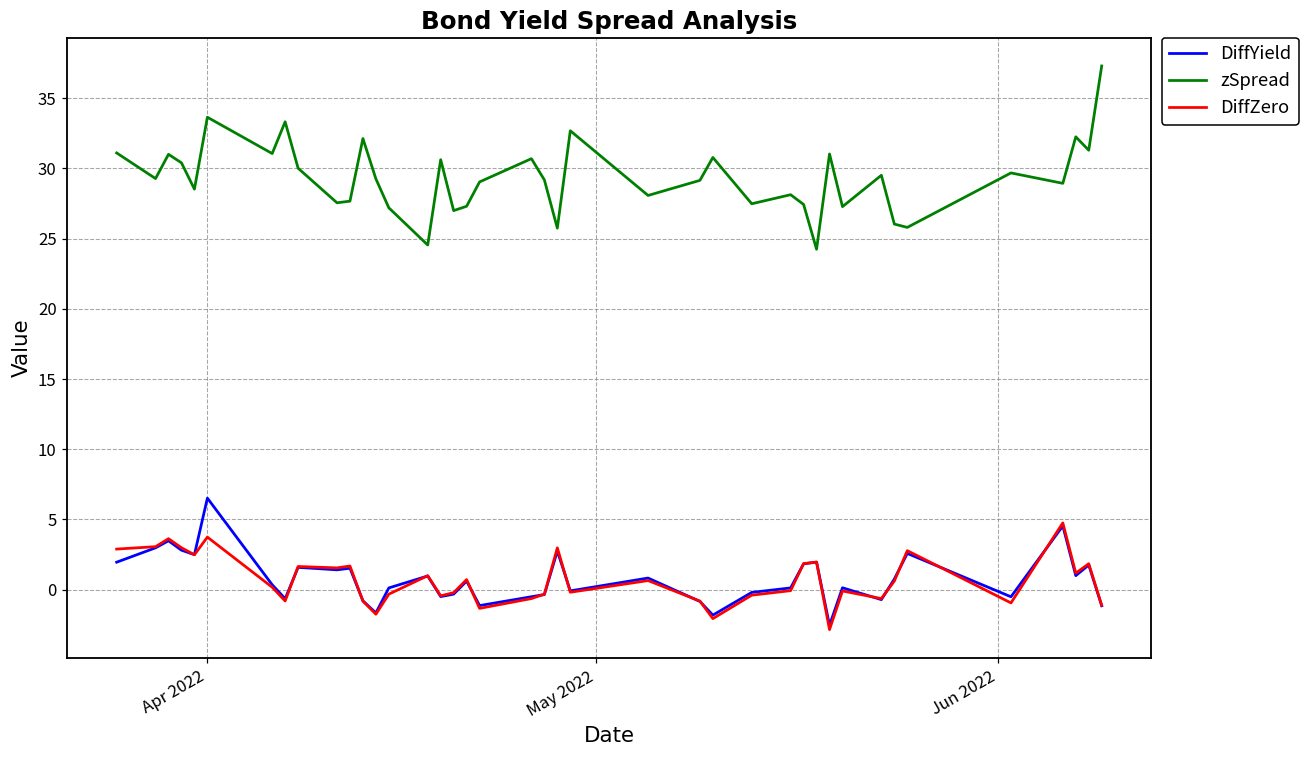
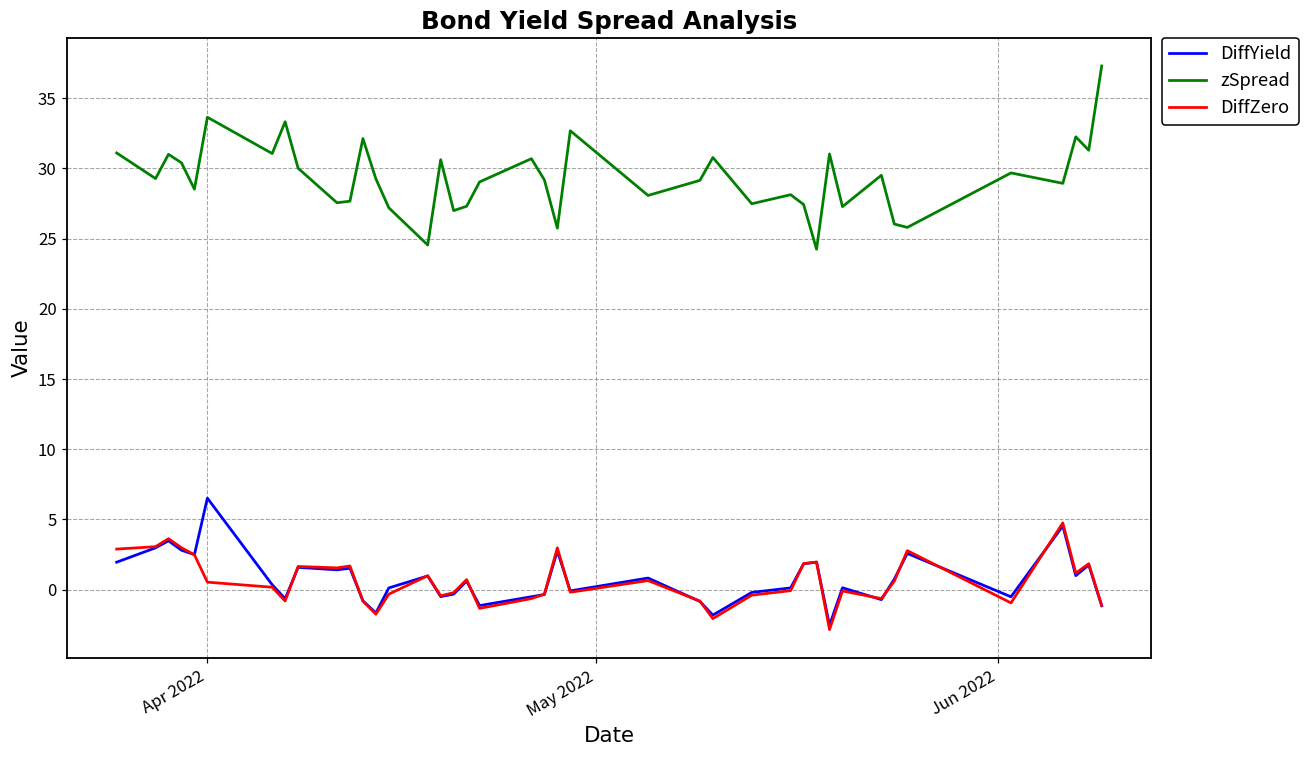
DiffZero, Apr 2022: 3.7 -> 0.5
